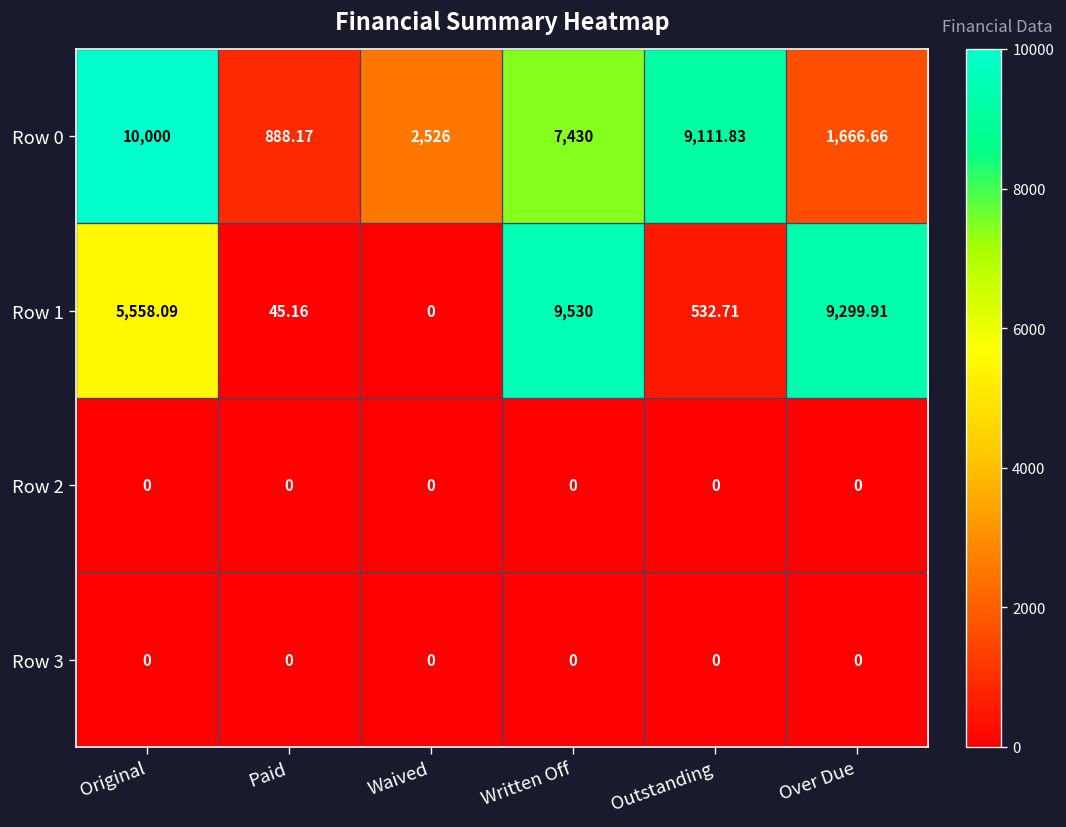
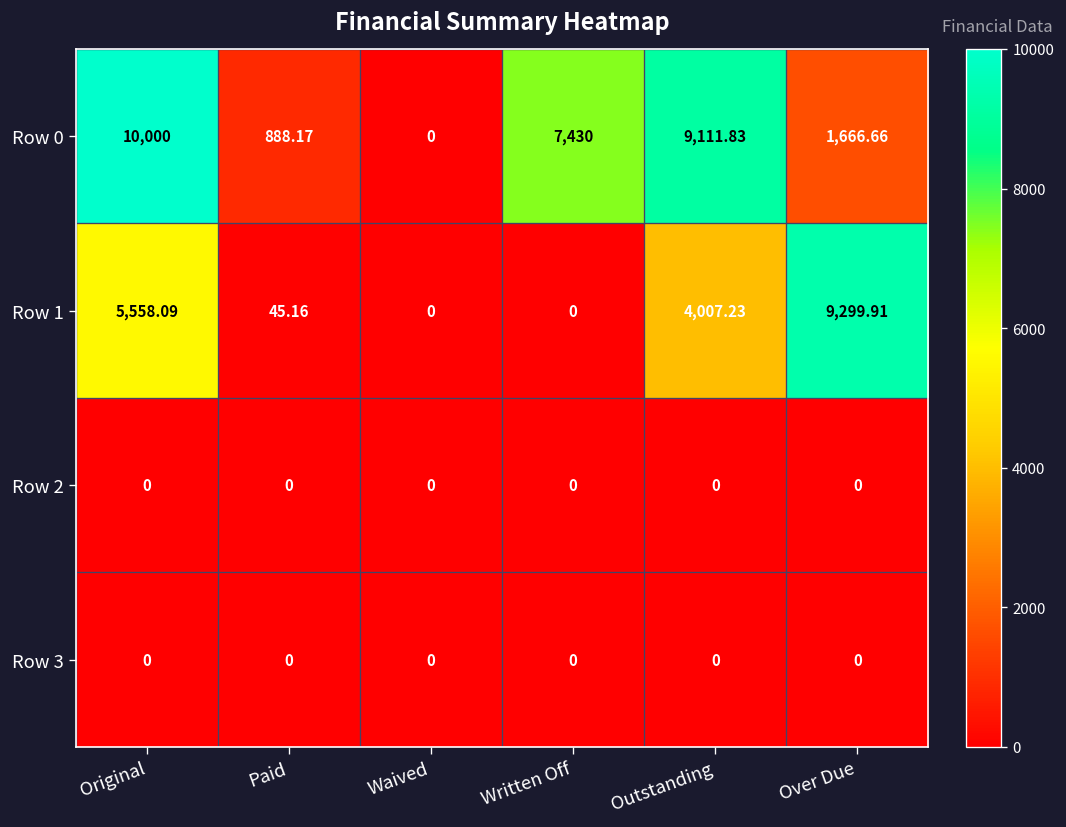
Row 0, Waived: 2,526 -> 0
Row 1, Written Off: 9,530 -> 0
Row 1, Outstanding: 532.71 -> 4,007.23
